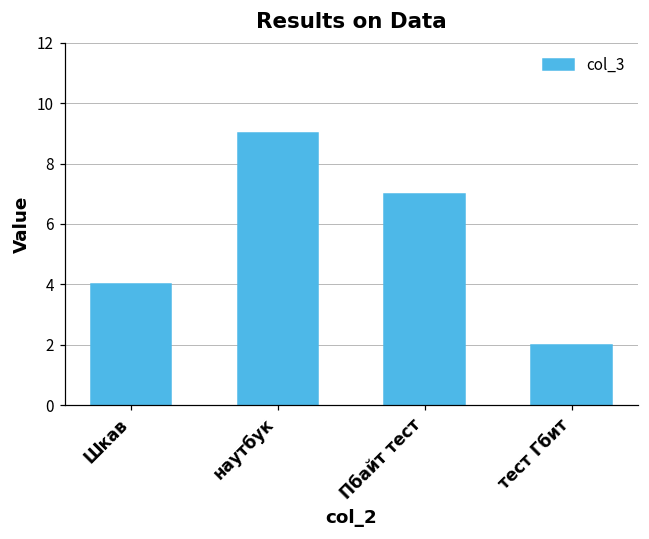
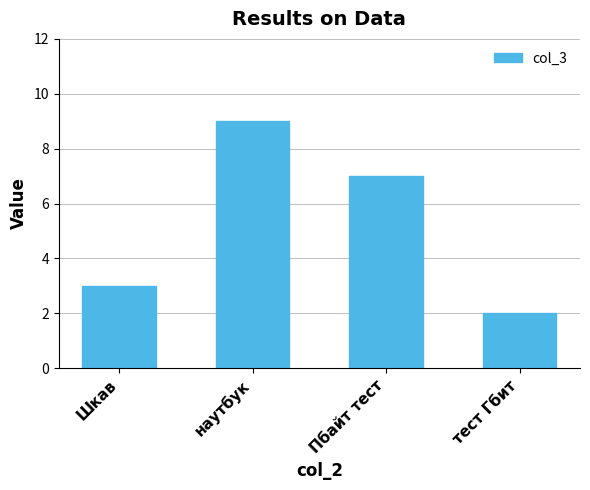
Шкав: 4 -> 3
